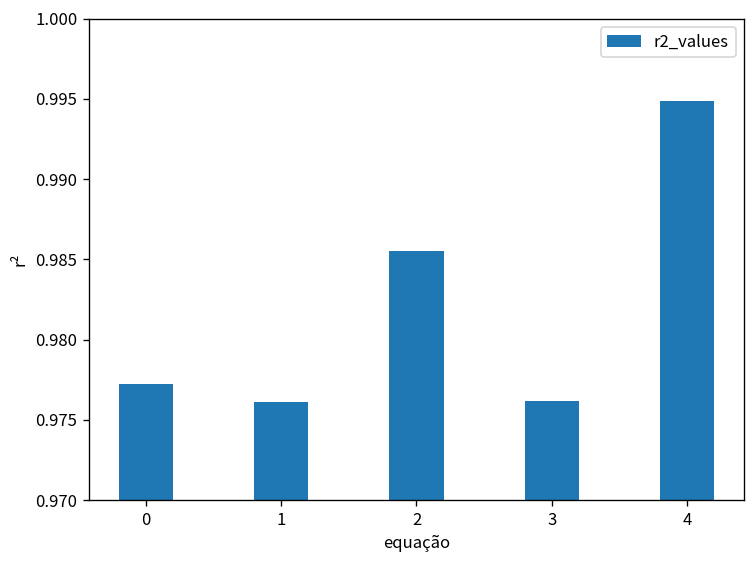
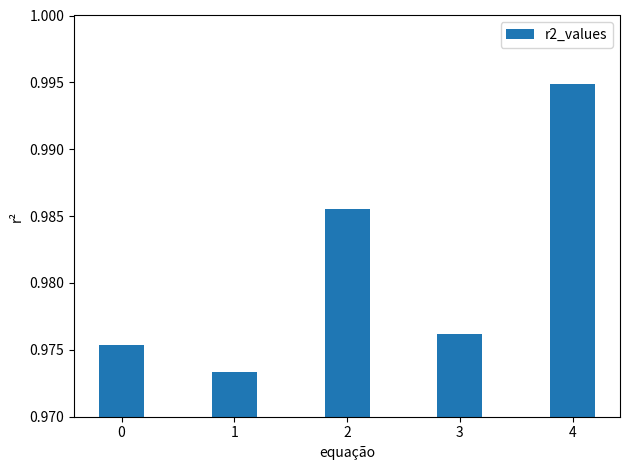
0: 0.9772 -> 0.9754
1: 0.9761 -> 0.9733
